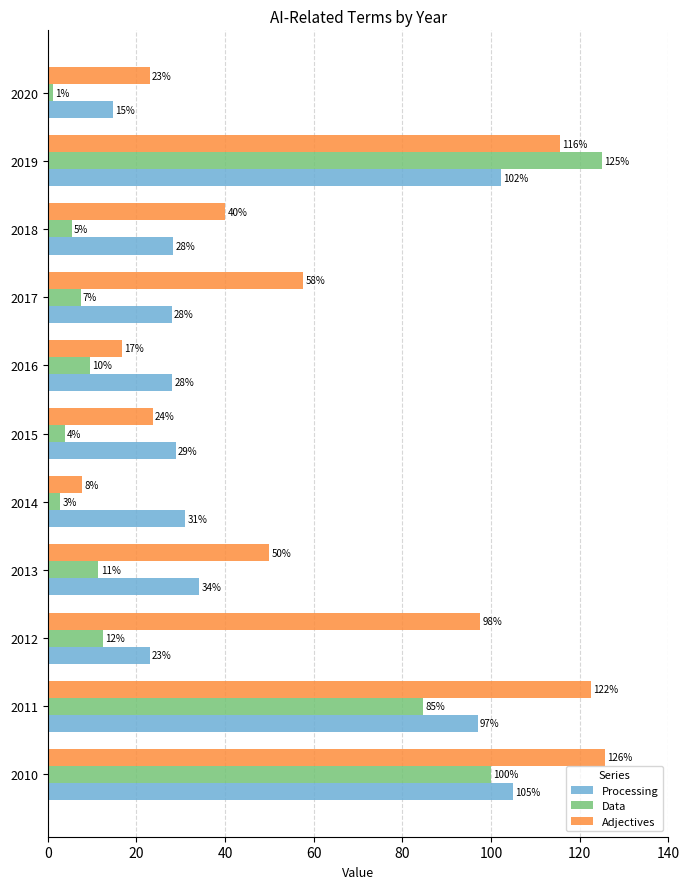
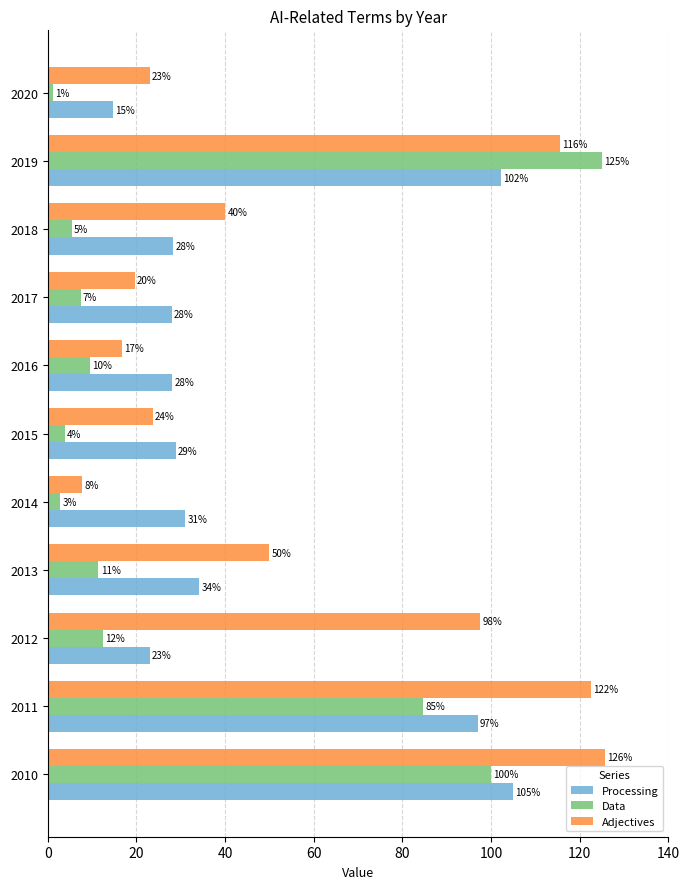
Adjectives, 2017: 58% -> 20%
